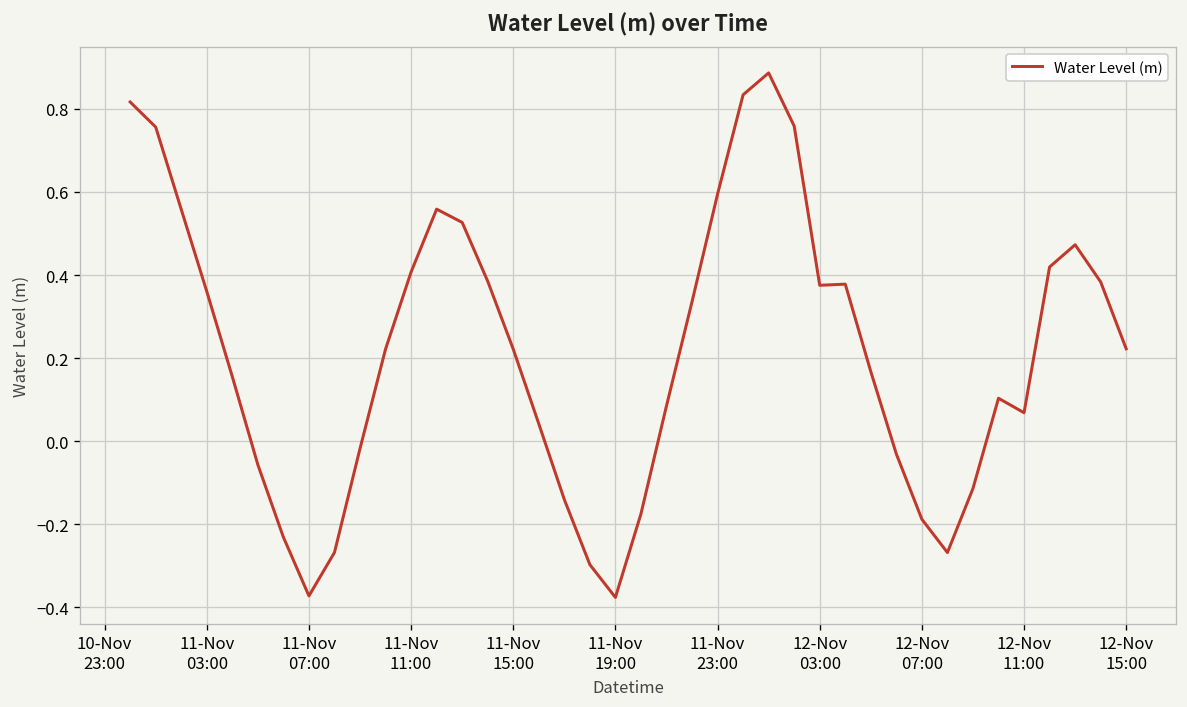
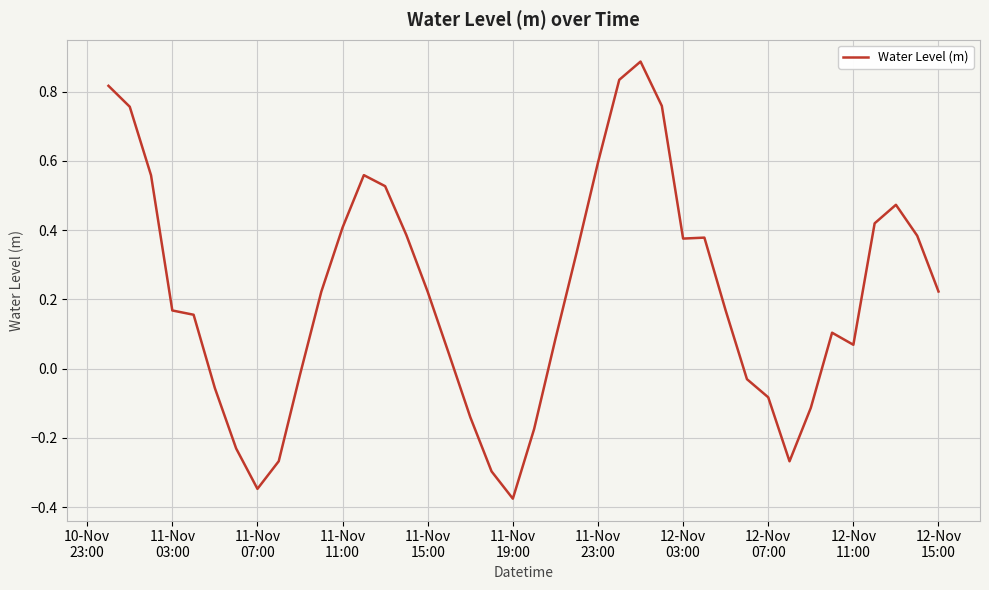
11-Nov 03:00: 0.36 -> 0.17
11-Nov 07:00: -0.37 -> -0.35
12-Nov 07:00: -0.19 -> -0.08
